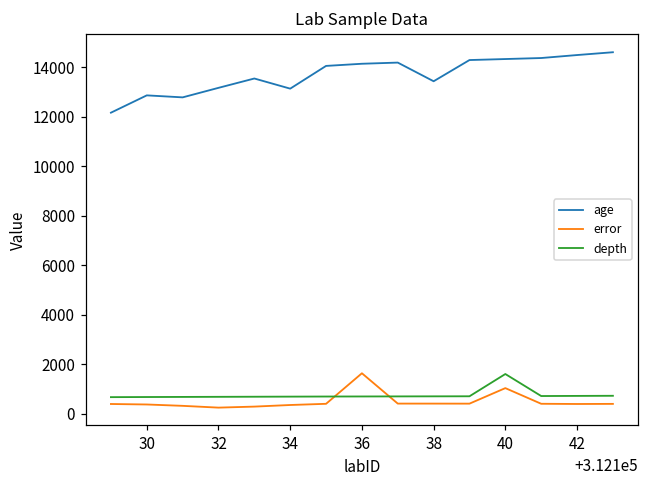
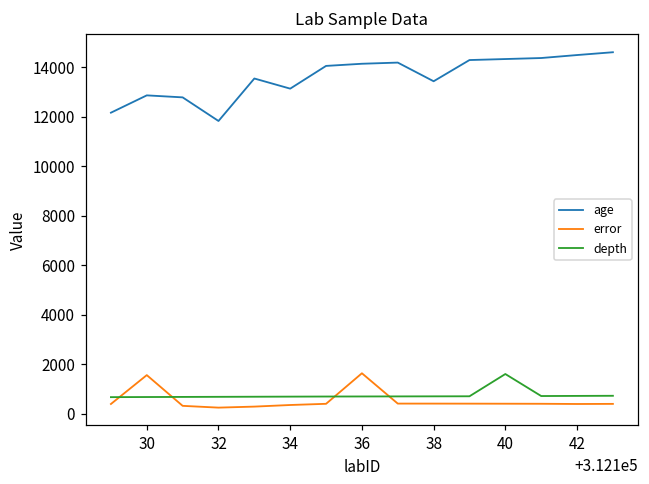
error, 30: 400 -> 1600
age, 32: 13200 -> 11800
error, 40: 1000 -> 400
